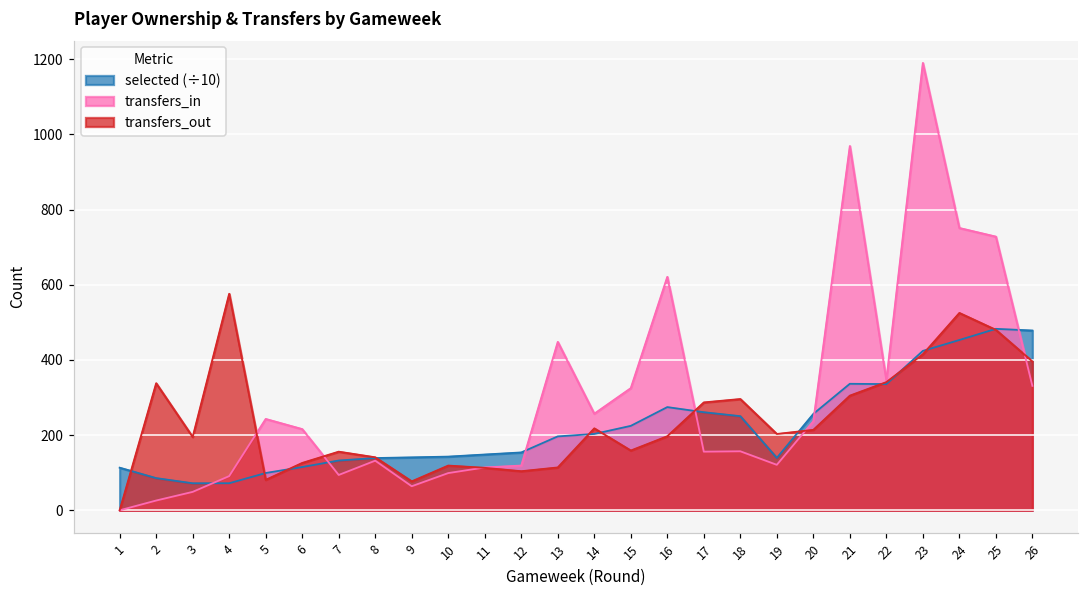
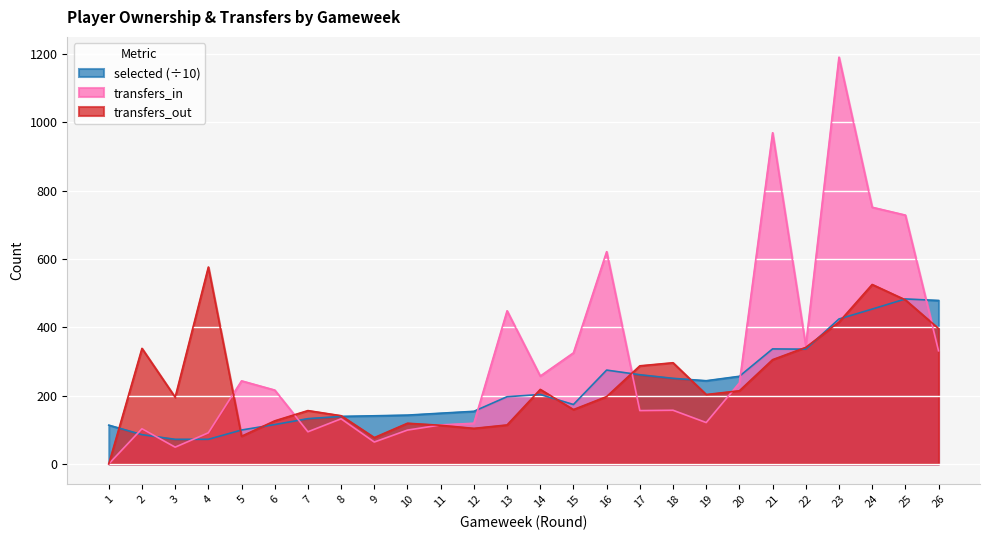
transfers_in, 2: 30 -> 100
selected (÷10), 15: 220 -> 170
selected (÷10), 19: 140 -> 240
